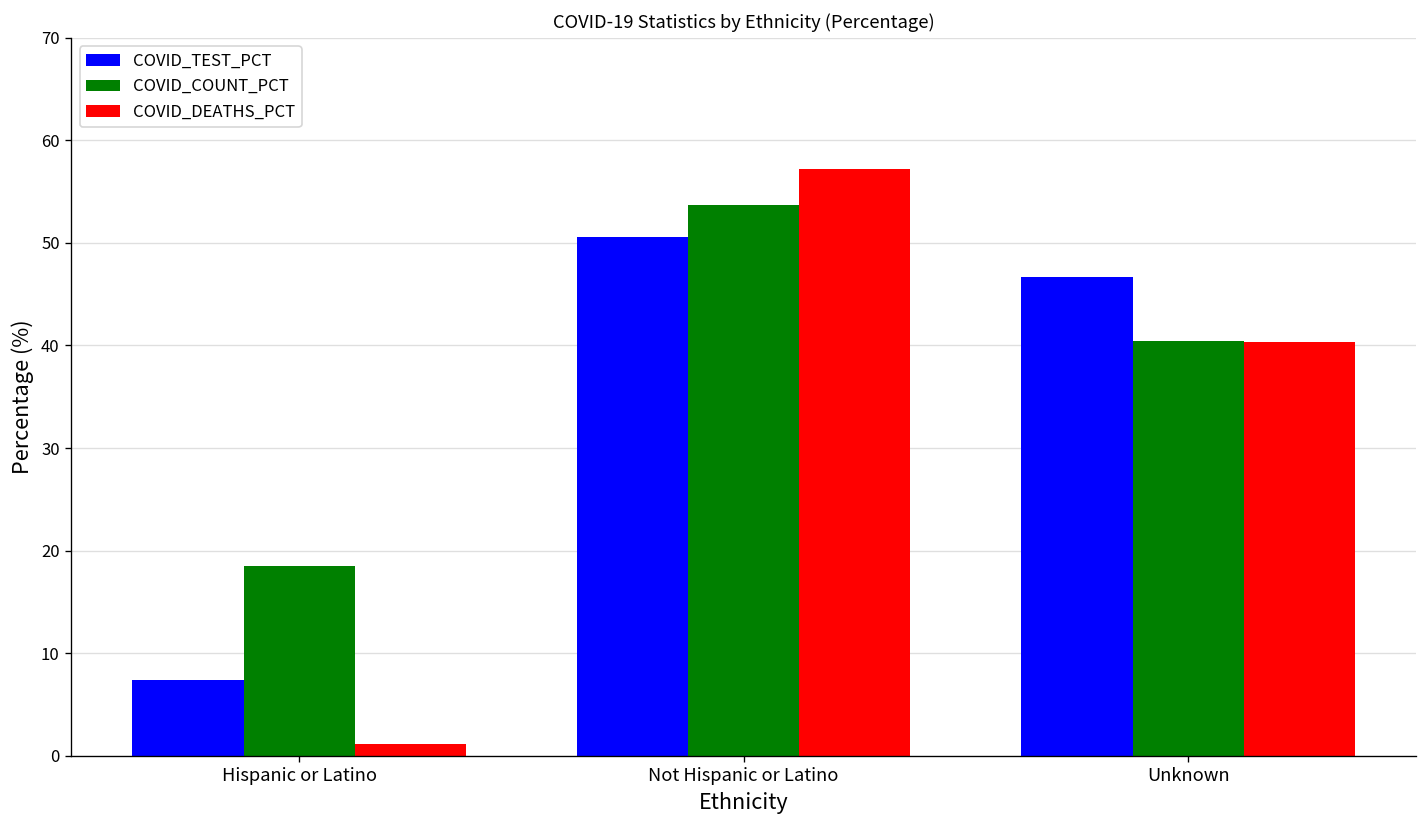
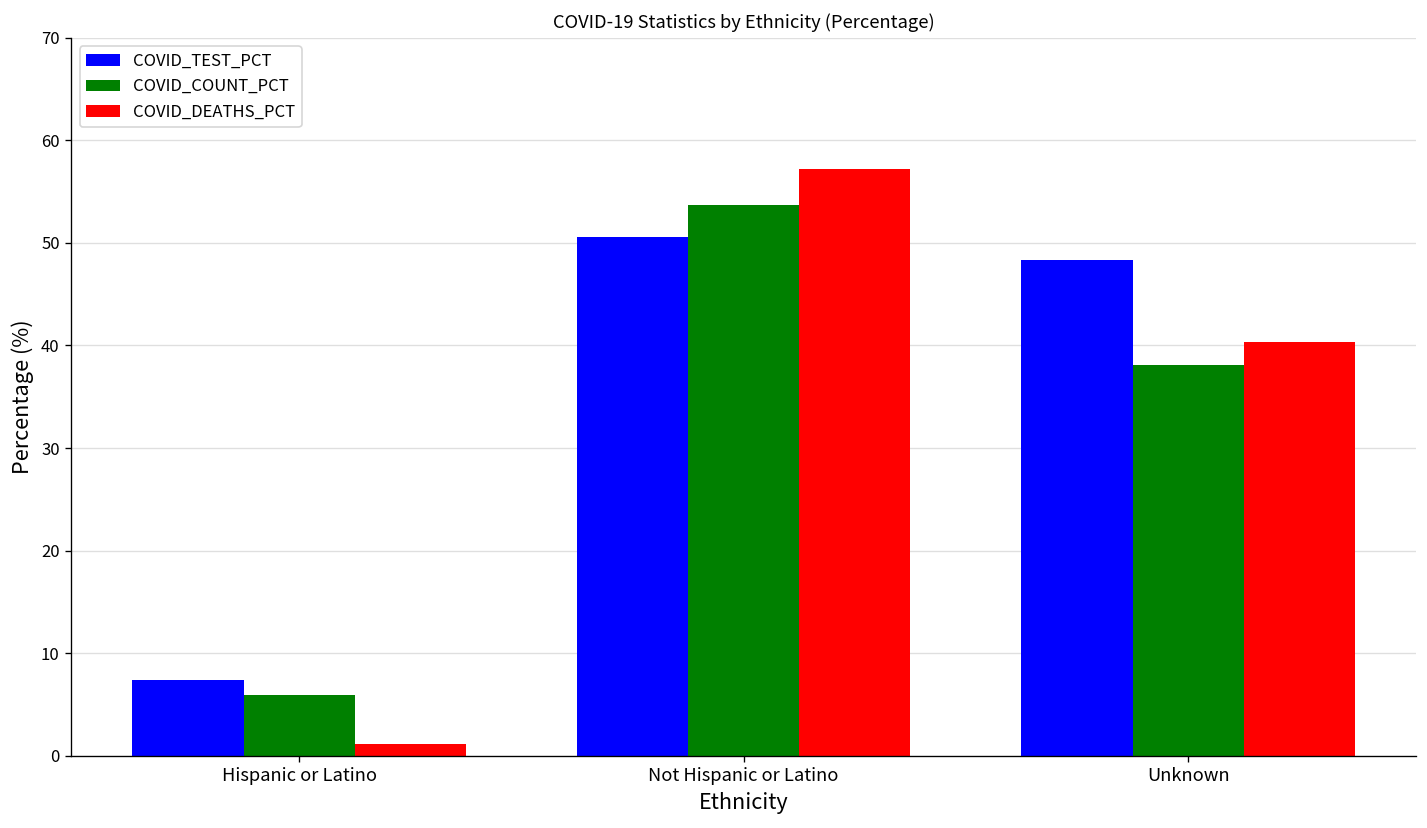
COVID_COUNT_PCT, Hispanic or Latino: 19 -> 6
COVID_TEST_PCT, Unknown: 47 -> 48
COVID_COUNT_PCT, Unknown: 40 -> 38
